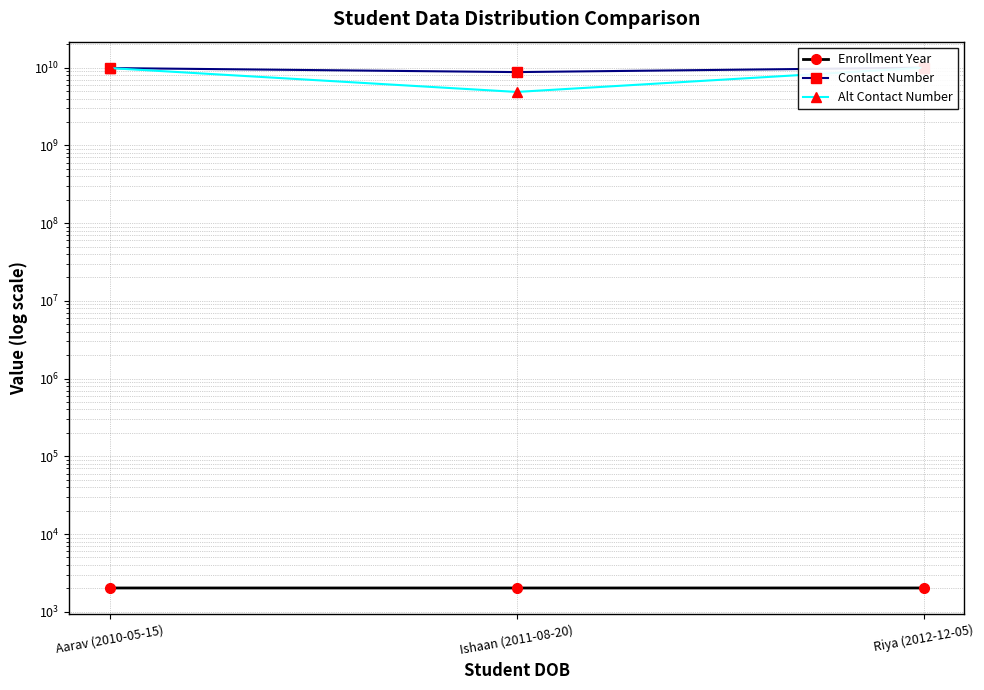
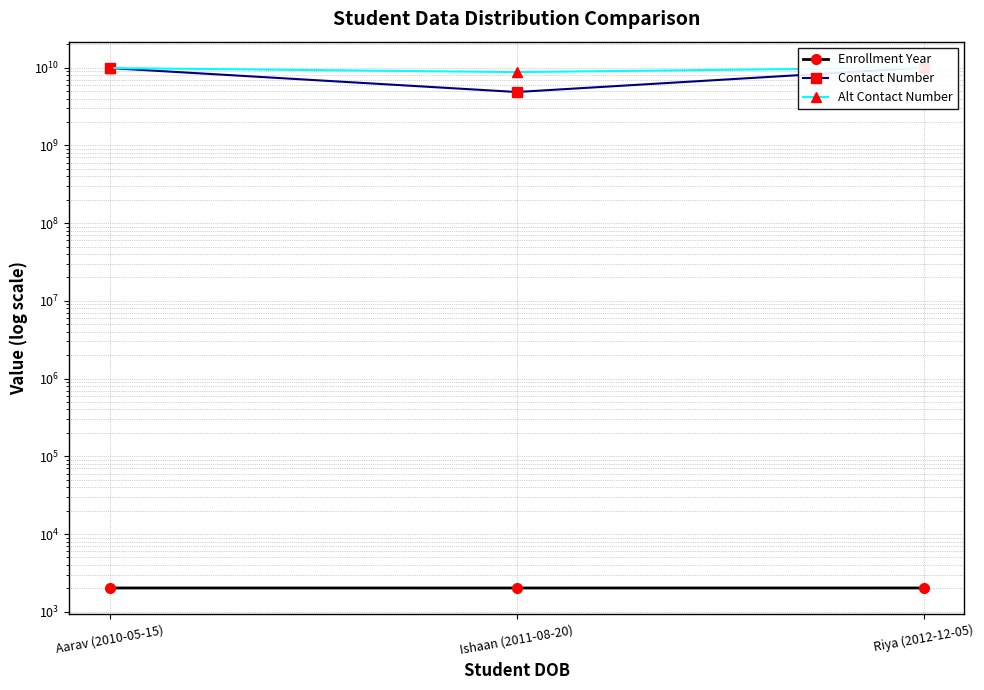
Contact Number, Ishaan (2011-08-20): 9000000000 -> 5000000000
Alt Contact Number, Ishaan (2011-08-20): 5000000000 -> 9000000000
